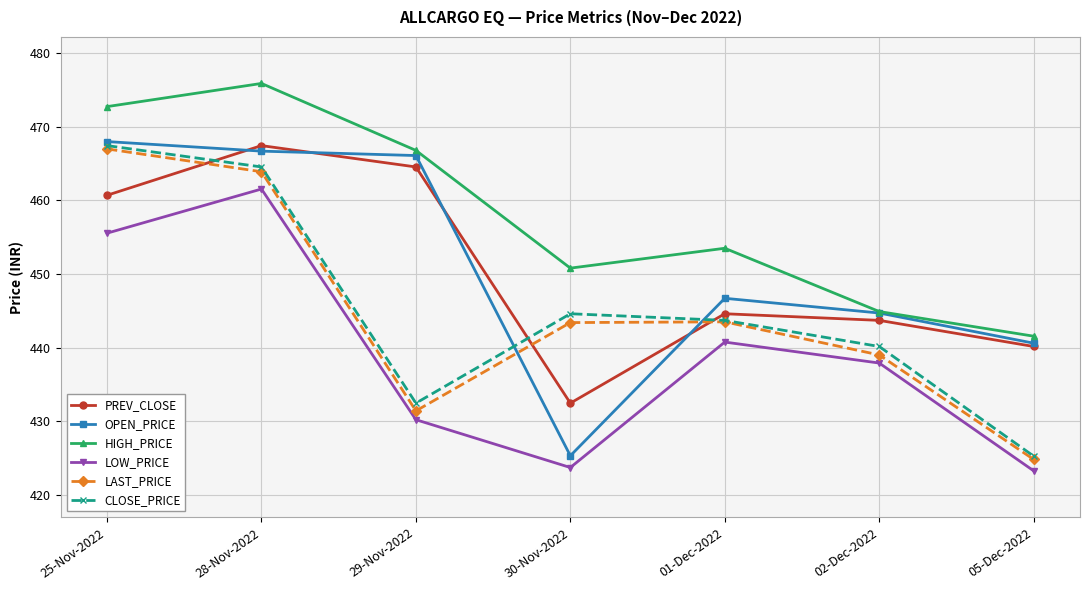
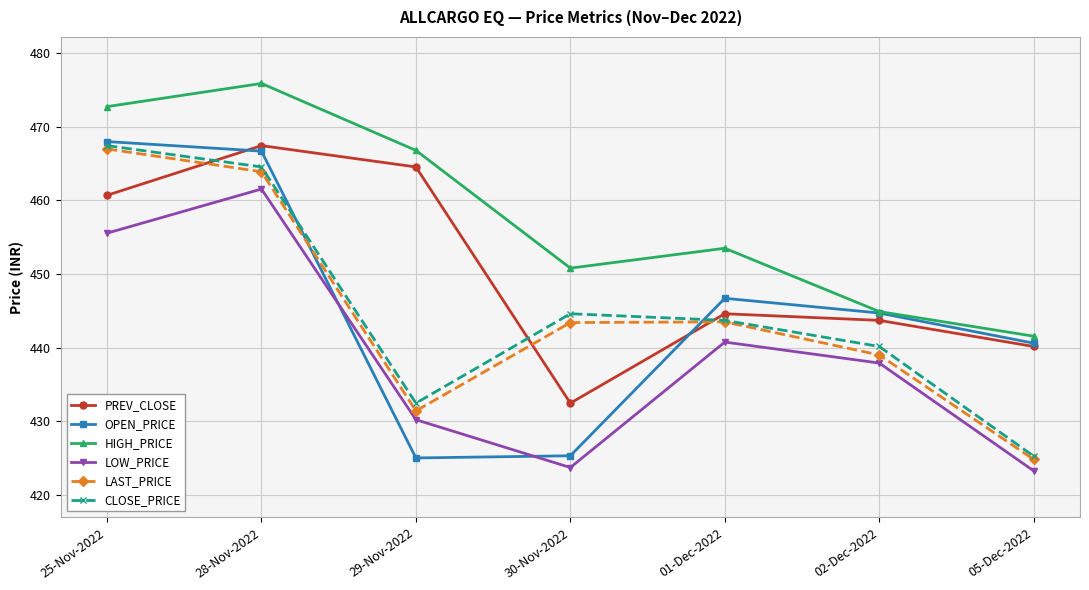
OPEN_PRICE, 29-Nov-2022: 466 -> 425
